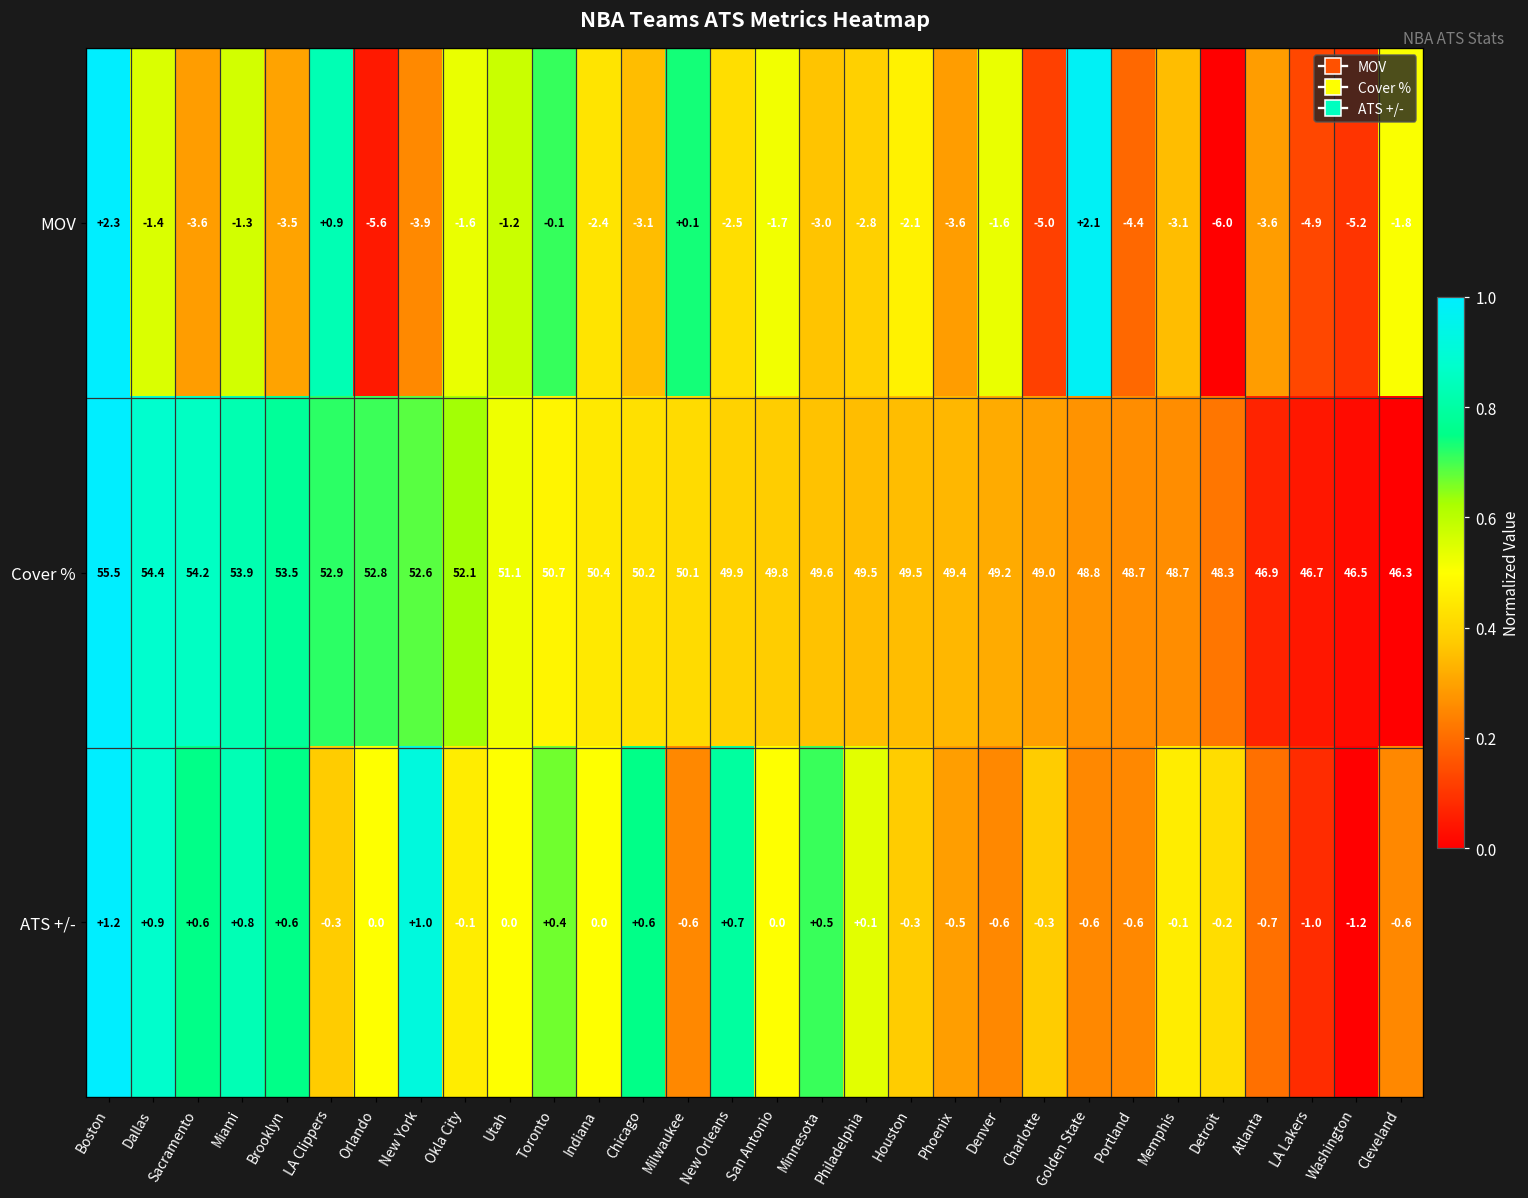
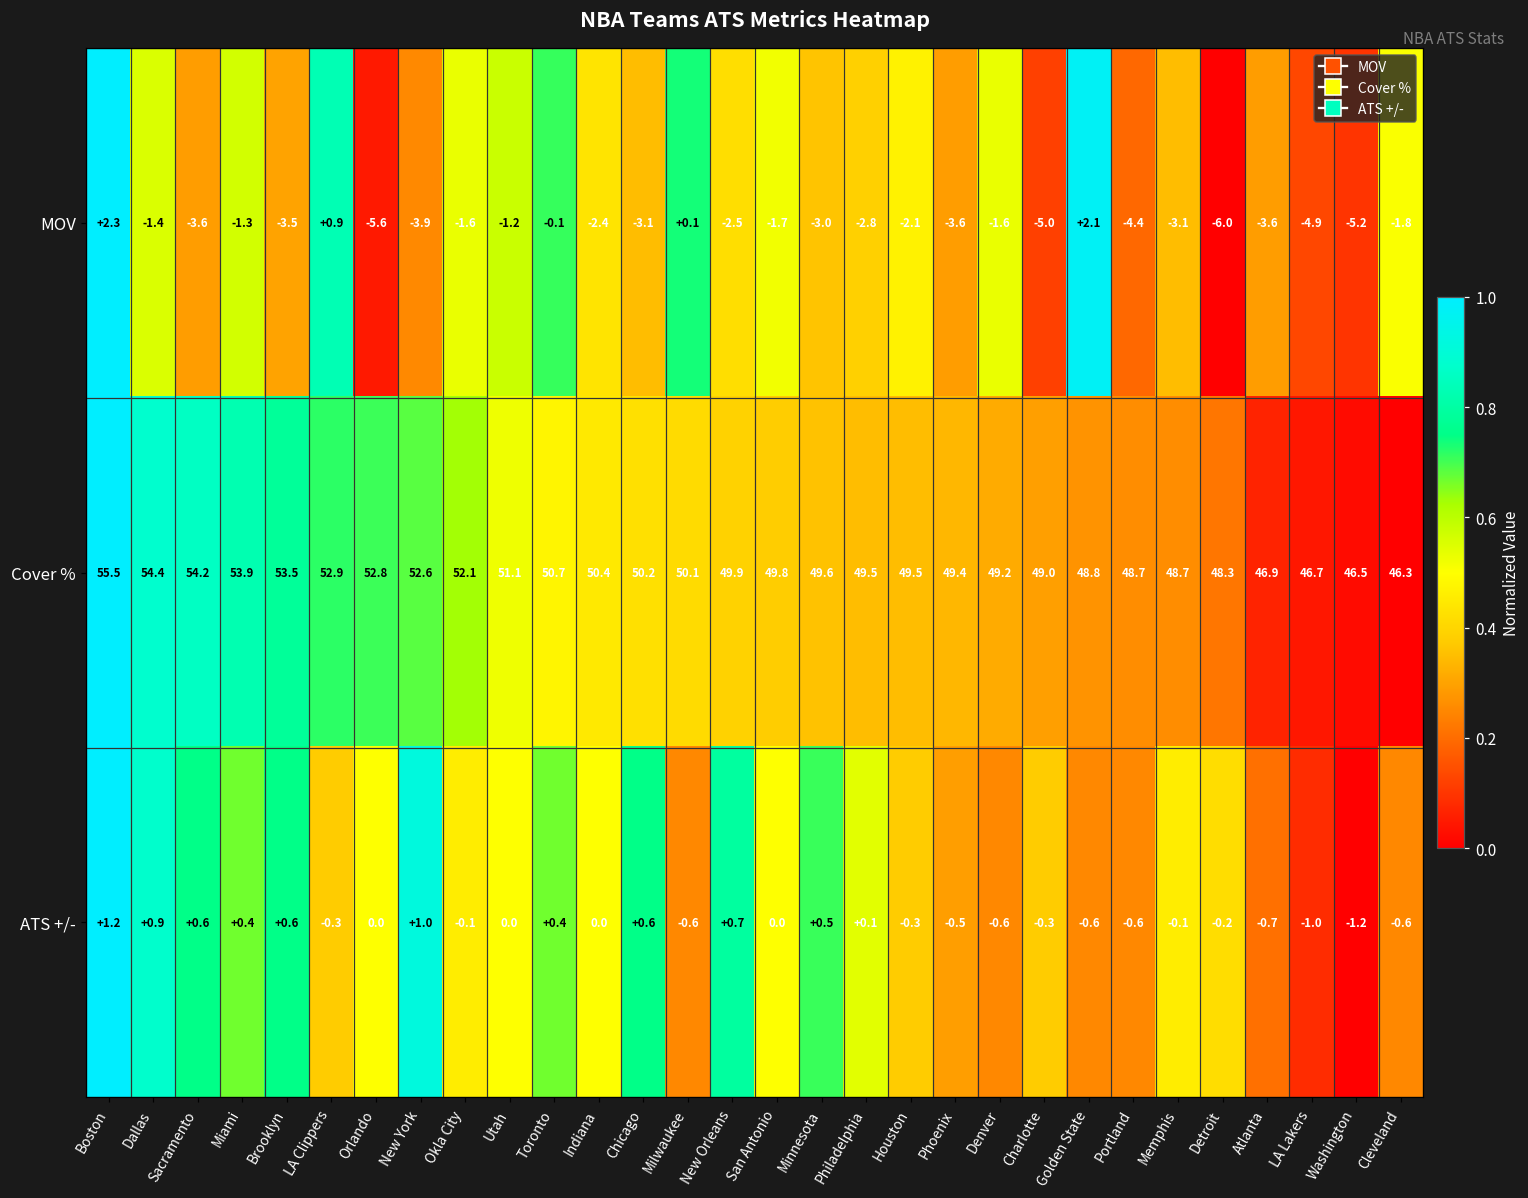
ATS +/-, Miami: +0.8 -> +0.4
